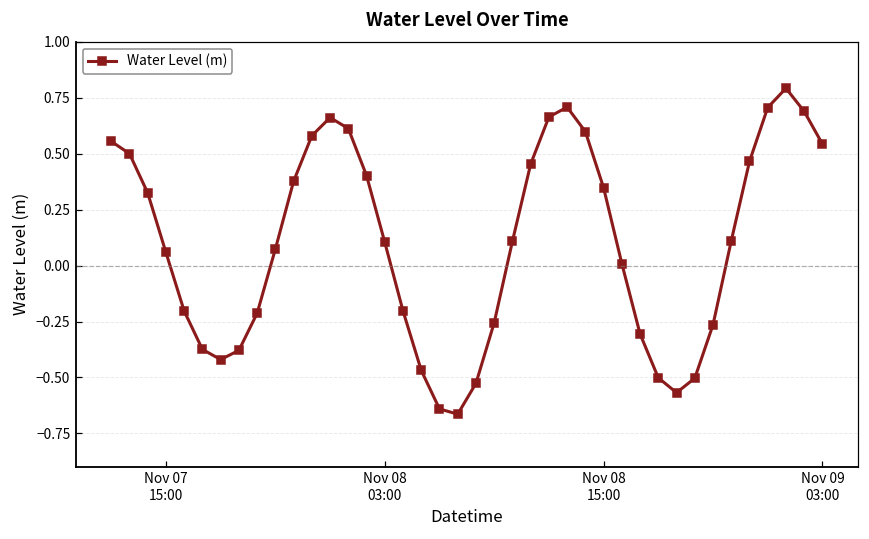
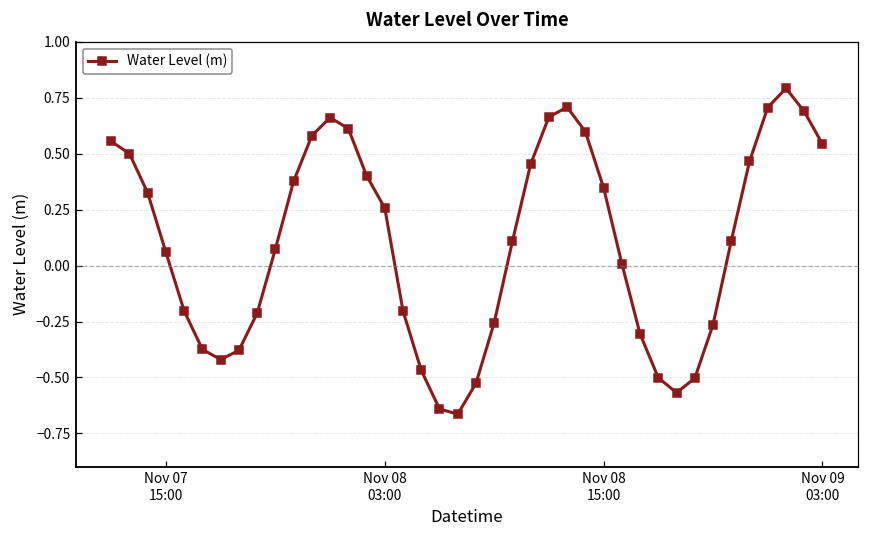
Nov 08 03:00: 0.10 -> 0.26
